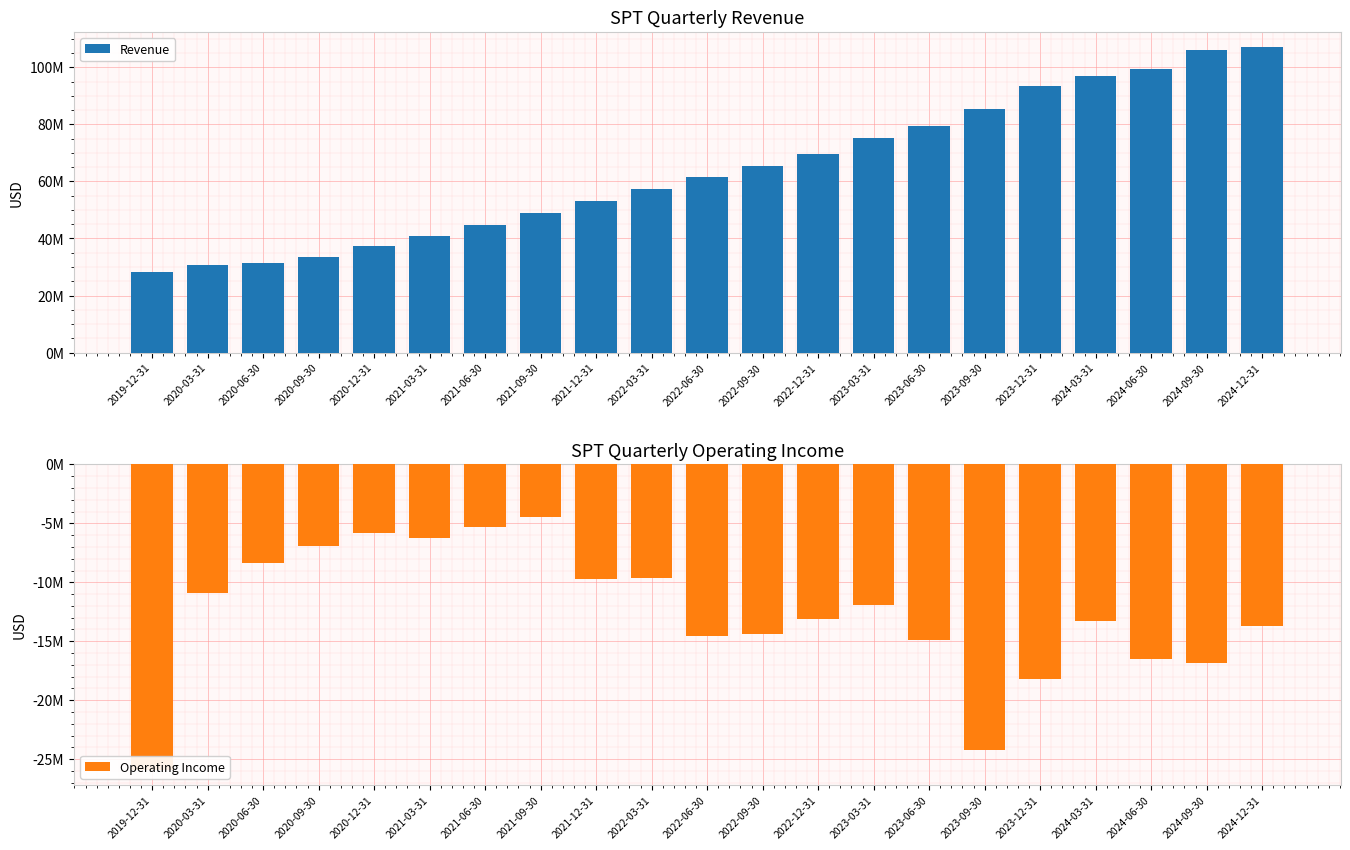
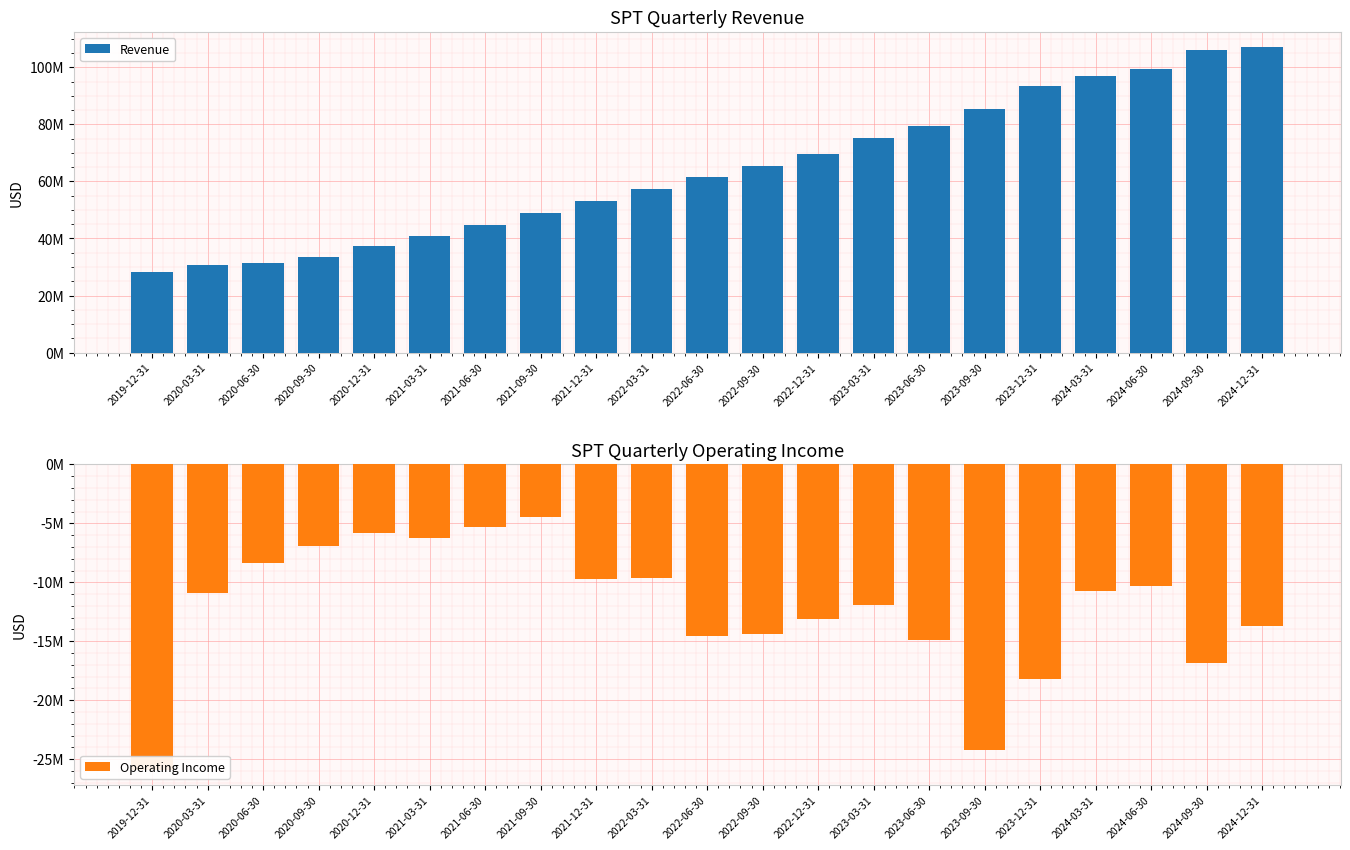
SPT Quarterly Operating Income, 2024-03-31: -13300000 -> -10800000
SPT Quarterly Operating Income, 2024-06-30: -16500000 -> -10300000
